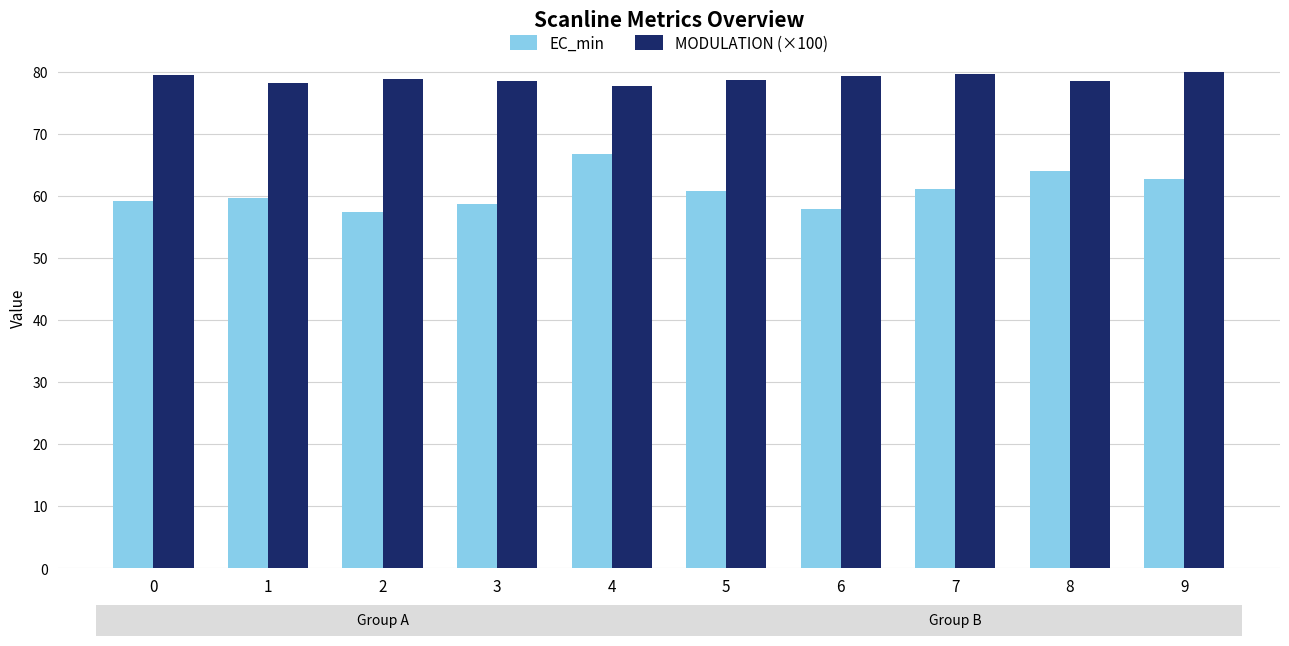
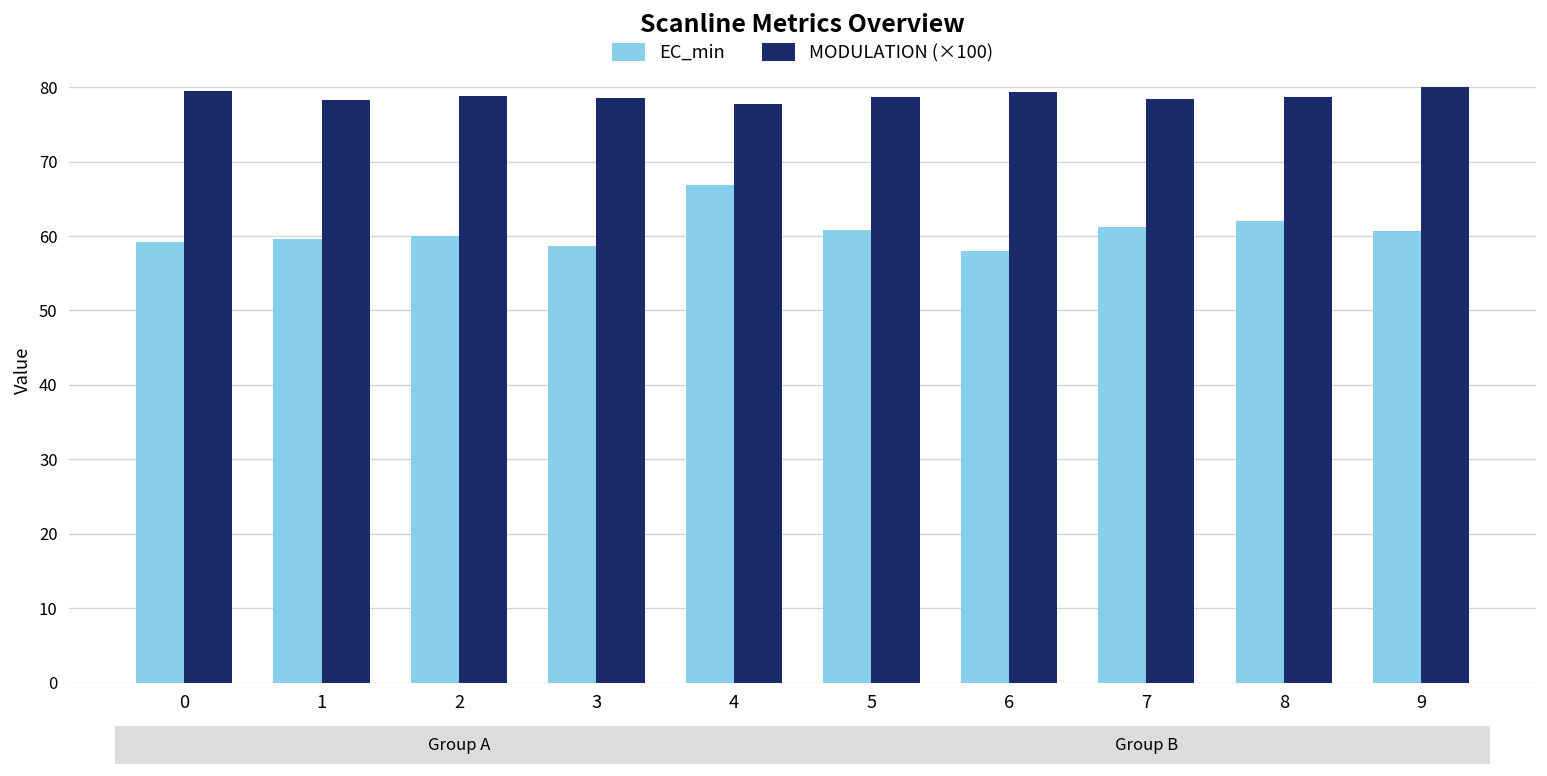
EC_min, 2: 57 -> 60
MODULATION (×100), 7: 80 -> 78
EC_min, 8: 64 -> 62
EC_min, 9: 63 -> 61
